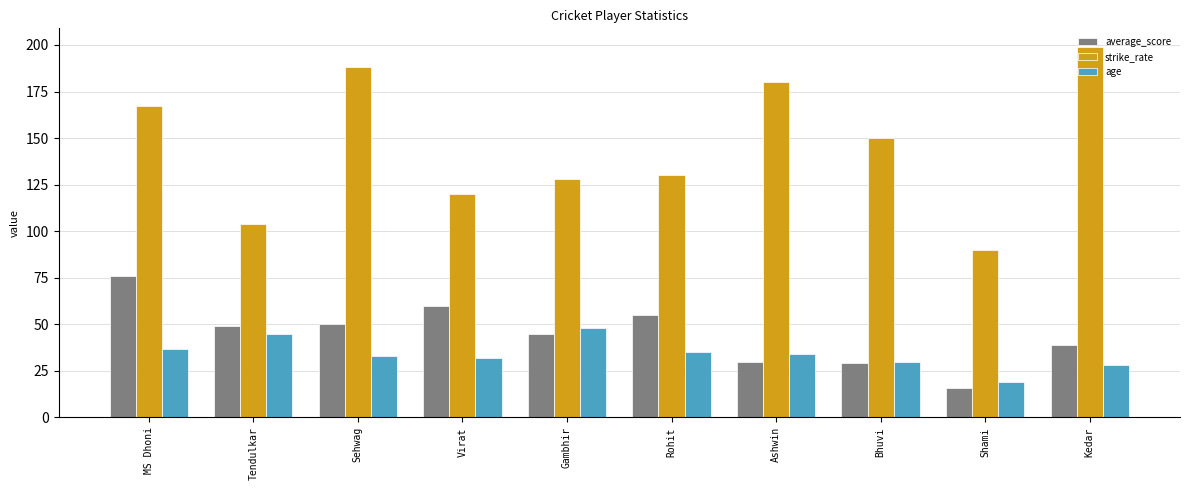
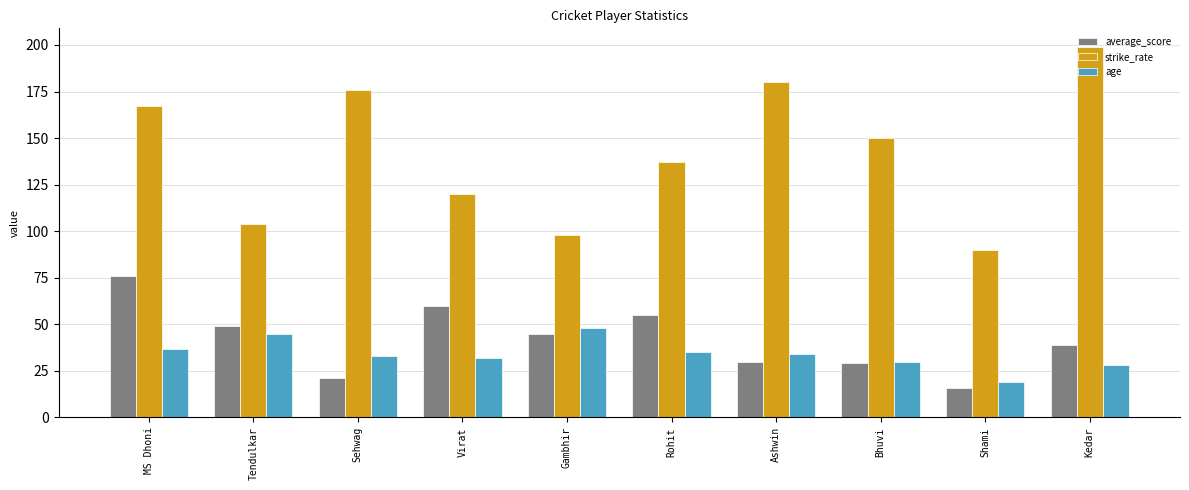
average_score, Sehwag: 50 -> 21
strike_rate, Sehwag: 188 -> 176
strike_rate, Gambhir: 128 -> 98
strike_rate, Rohit: 130 -> 137
